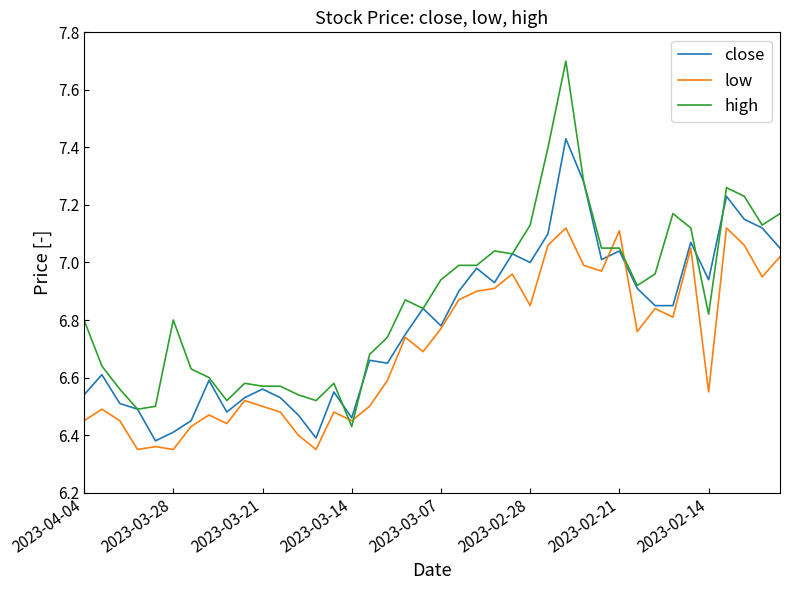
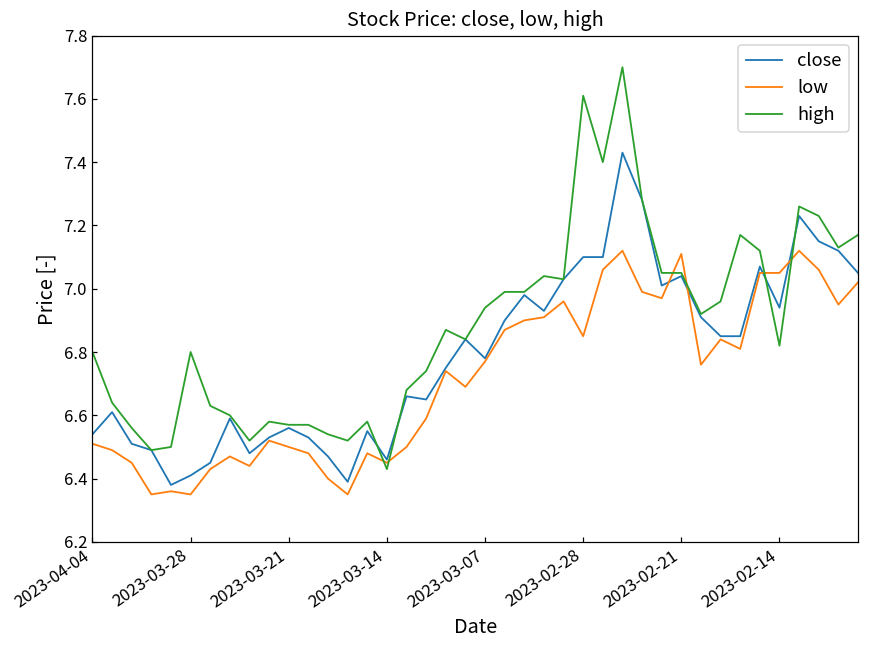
low, 2023-04-04: 6.45 -> 6.51
close, 2023-02-28: 7.0 -> 7.1
high, 2023-02-28: 7.13 -> 7.61
low, 2023-02-14: 6.55 -> 7.05
